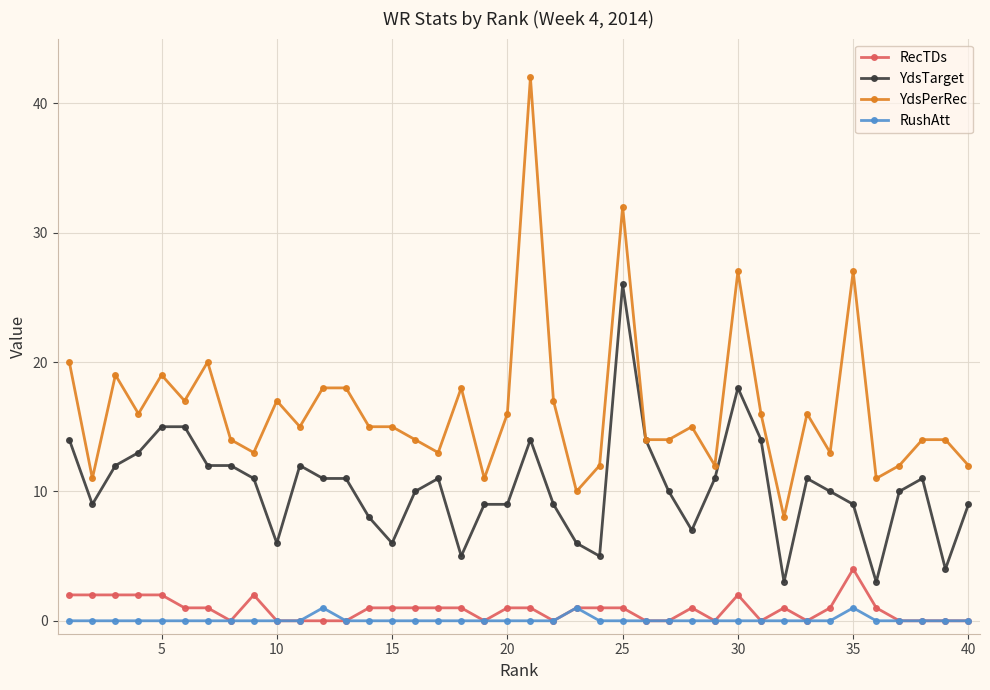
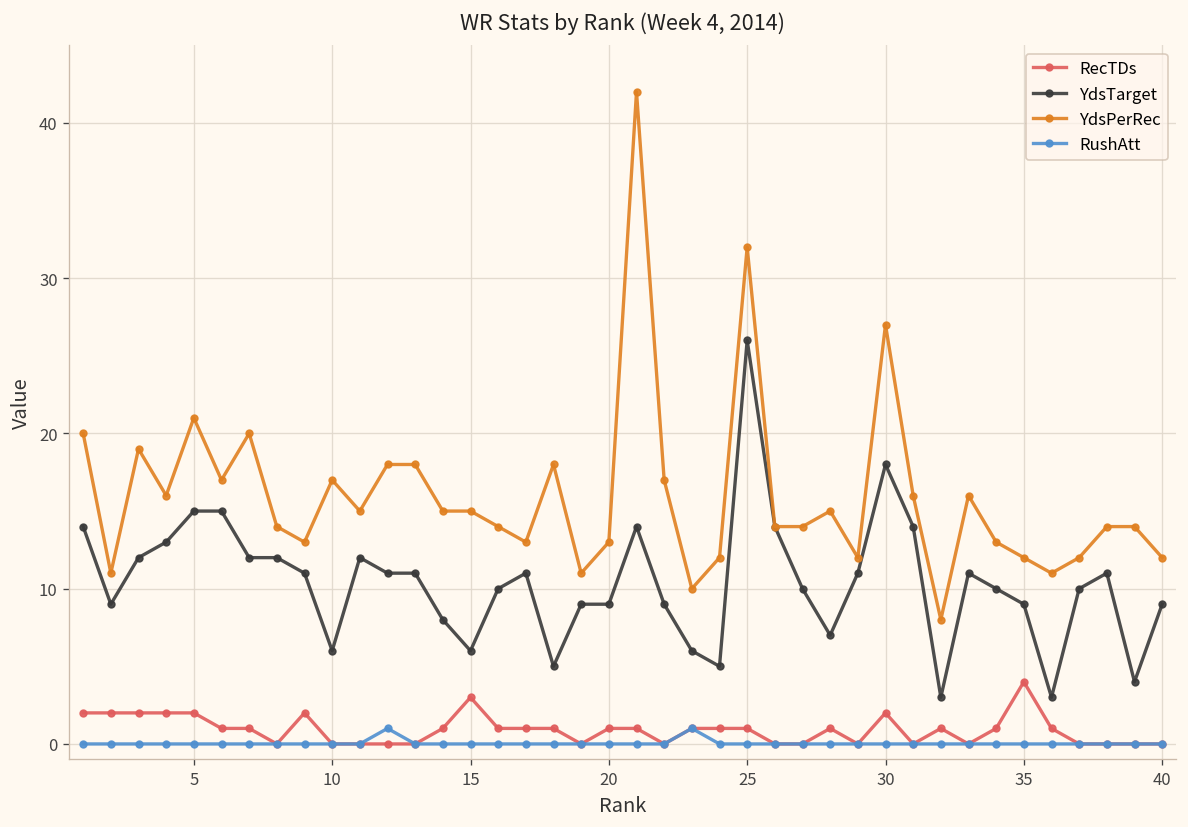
YdsPerRec, 5: 19 -> 21
RecTDs, 15: 1 -> 3
YdsPerRec, 20: 16 -> 13
YdsPerRec, 35: 27 -> 12
RushAtt, 35: 1 -> 0
